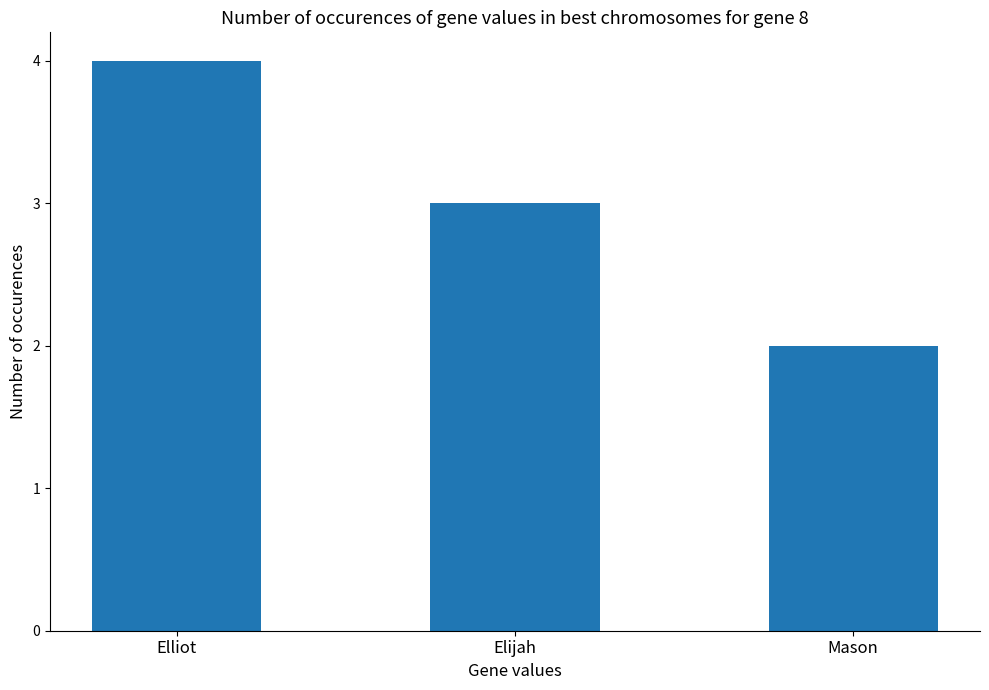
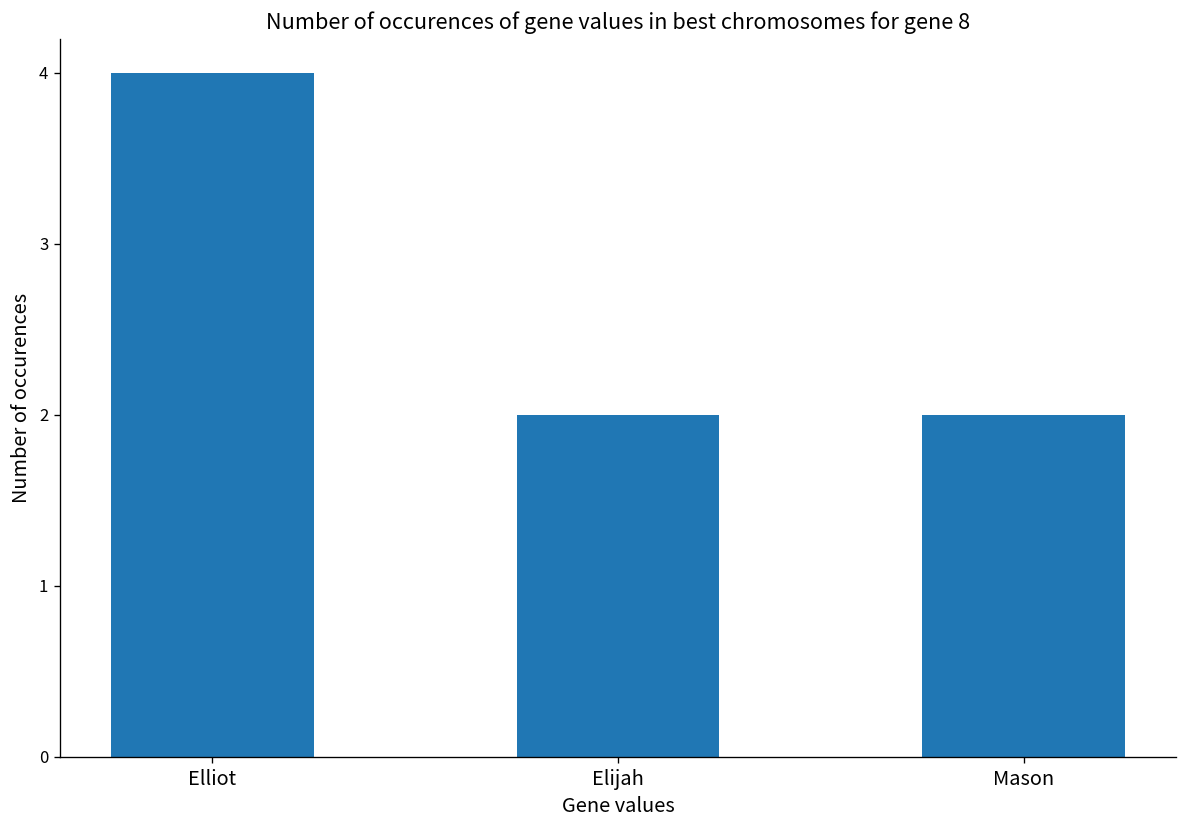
Elijah: 3 -> 2
